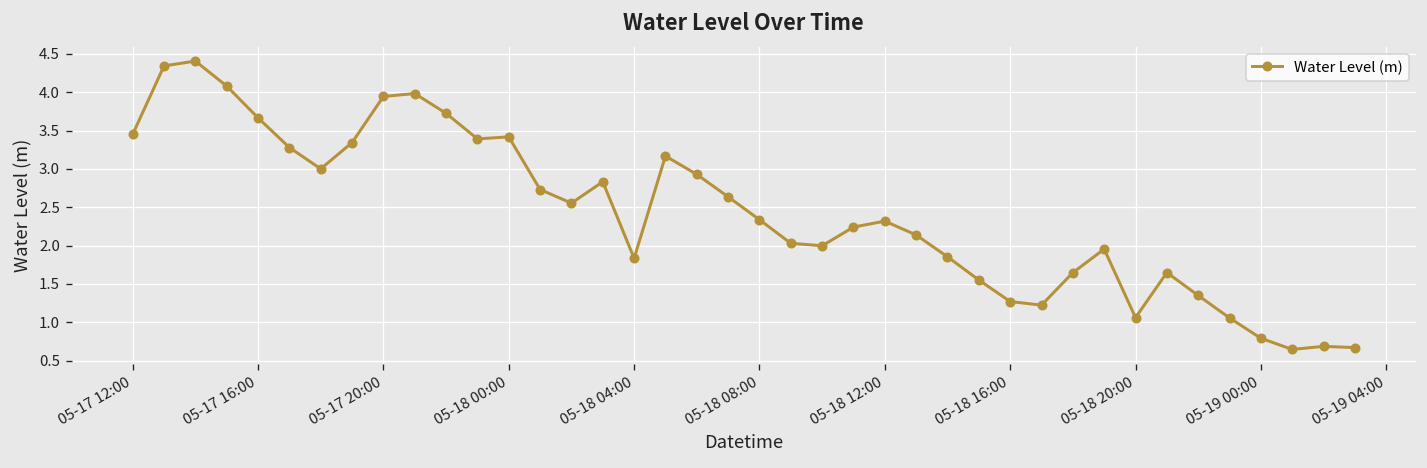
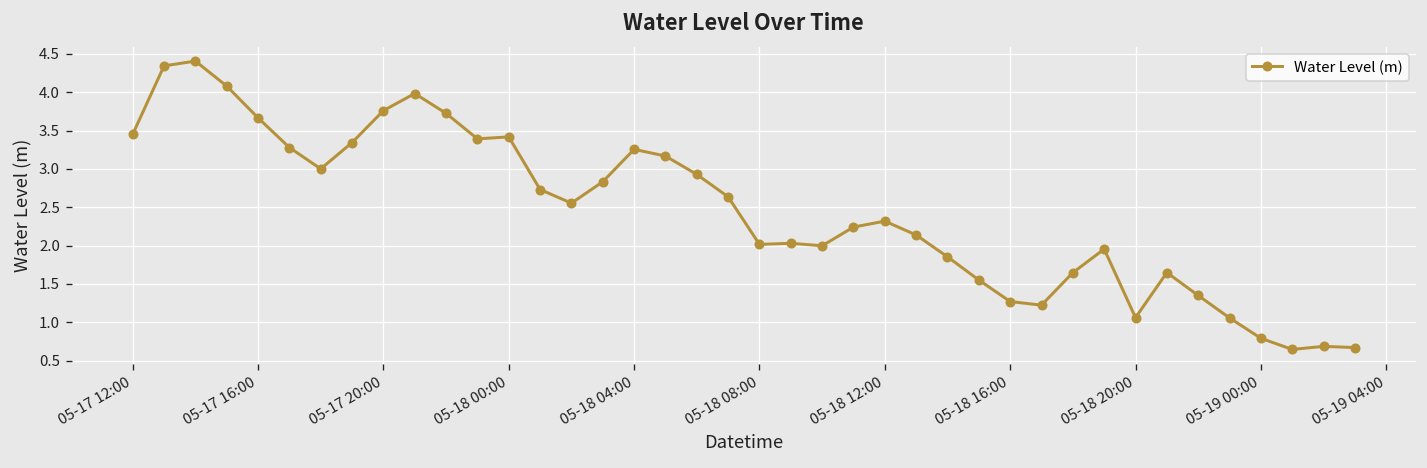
05-17 20:00: 3.9 -> 3.8
05-18 04:00: 1.8 -> 3.3
05-18 08:00: 2.3 -> 2.0
